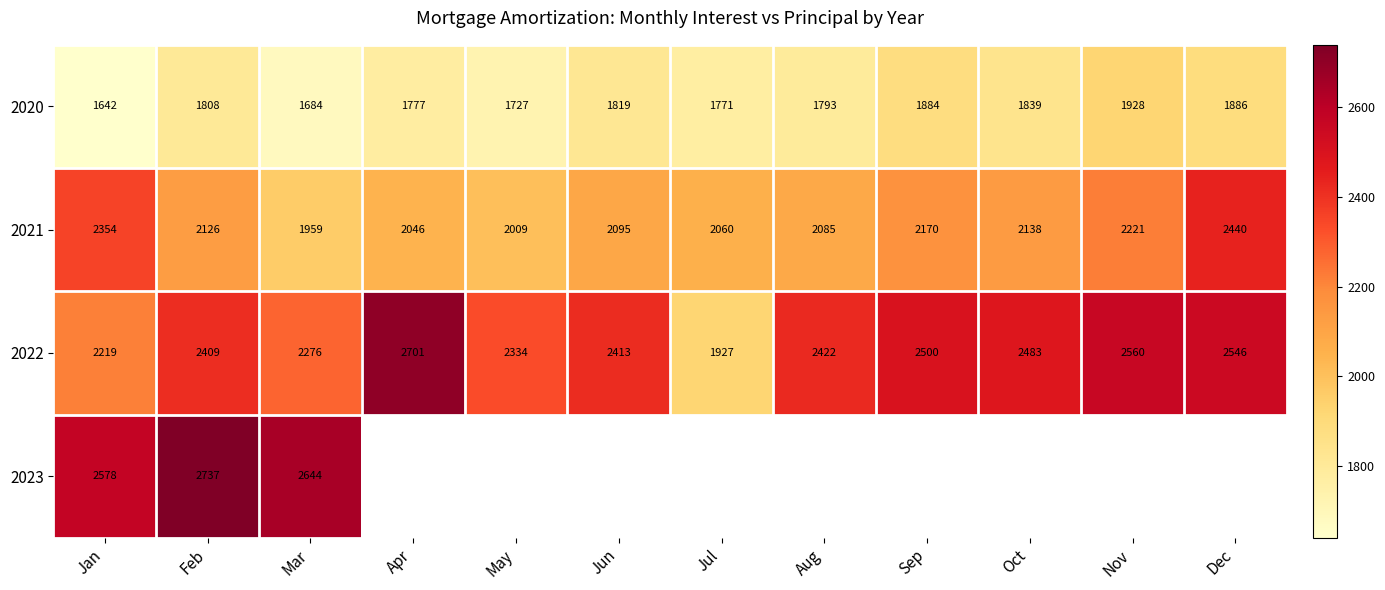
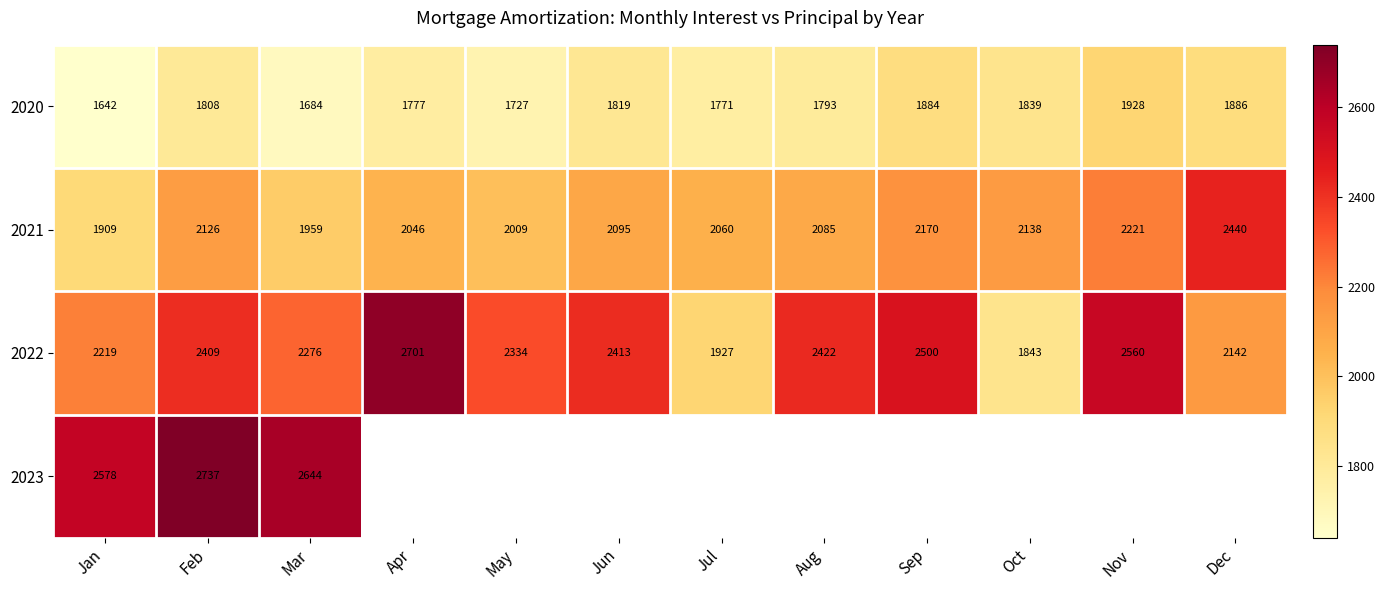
2021, Jan: 2354 -> 1909
2022, Oct: 2483 -> 1843
2022, Dec: 2546 -> 2142
